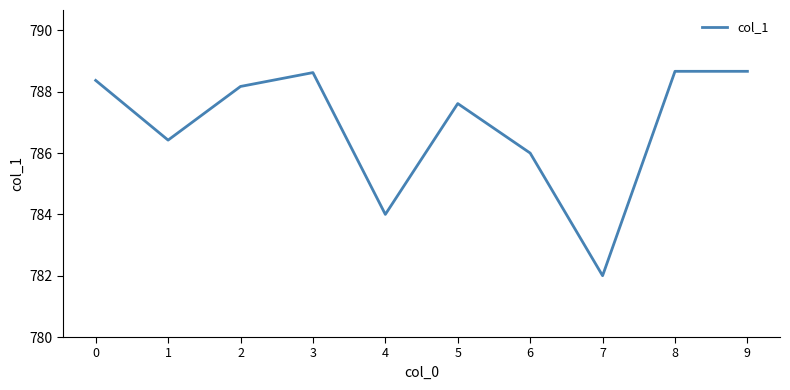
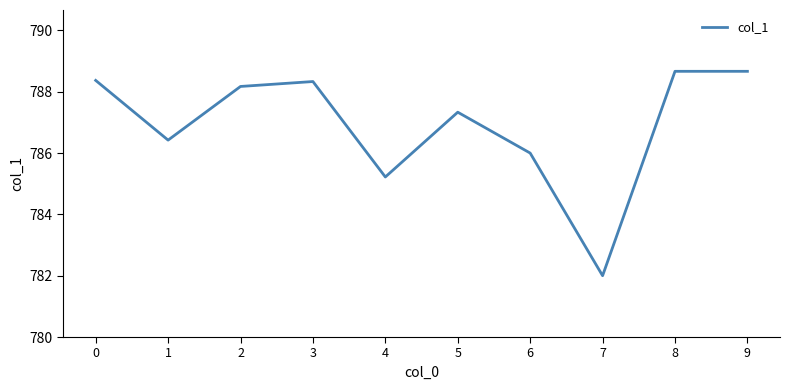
3: 788.6 -> 788.3
4: 784.0 -> 785.2
5: 787.6 -> 787.3
